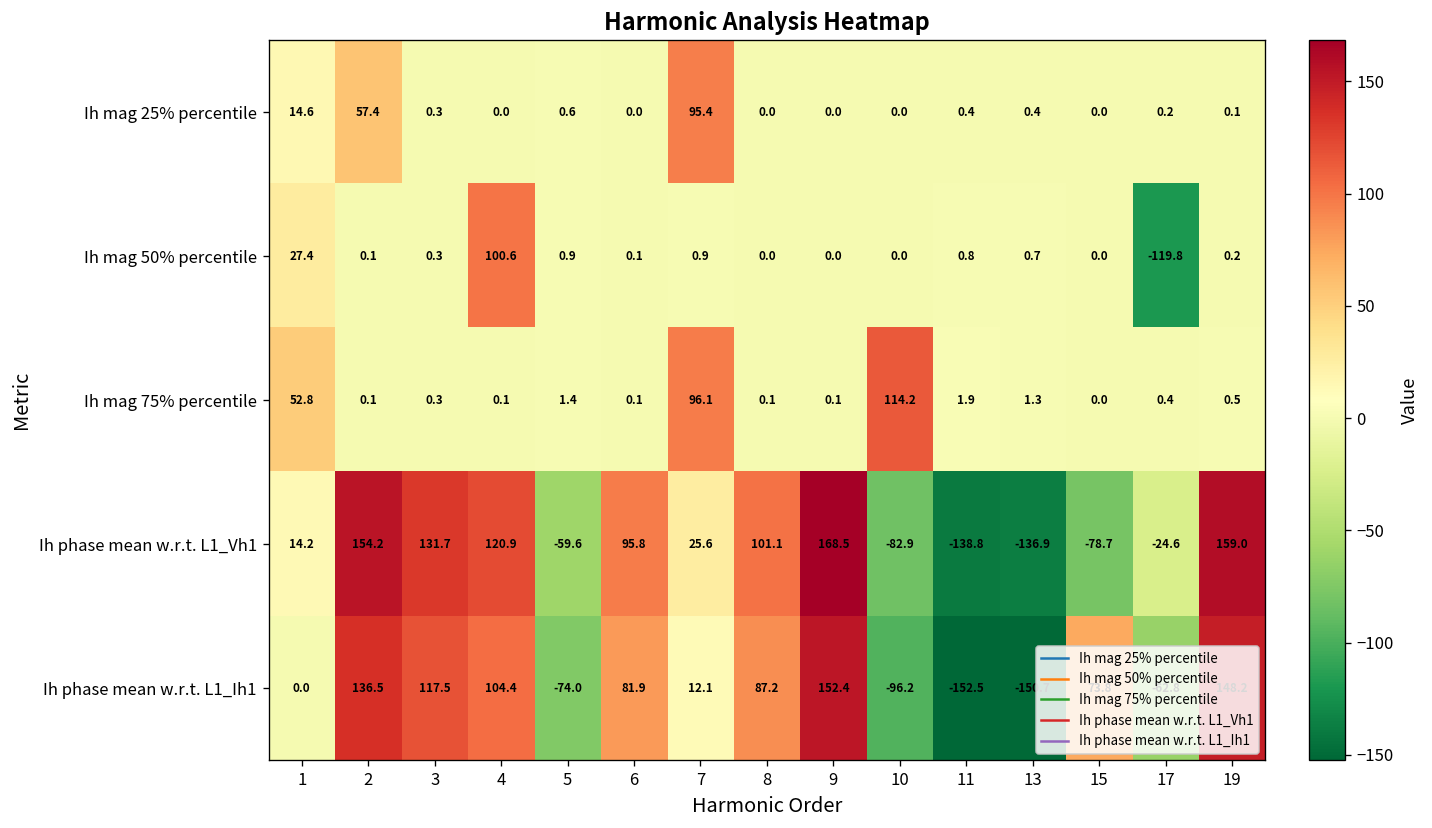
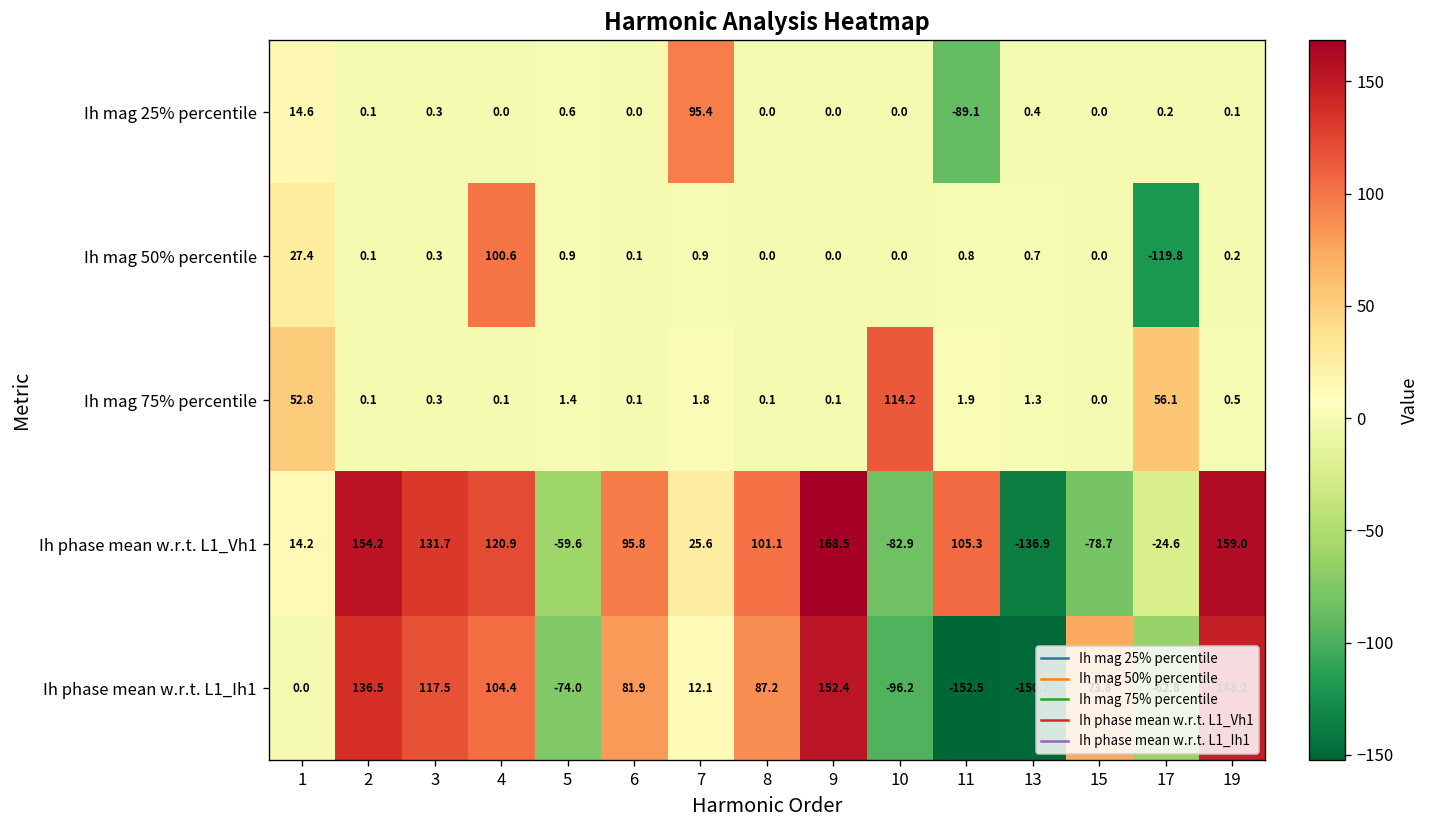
Ih mag 25% percentile, 2: 57.4 -> 0.1
Ih mag 25% percentile, 11: 0.4 -> -89.1
Ih mag 75% percentile, 7: 96.1 -> 1.8
Ih mag 75% percentile, 17: 0.4 -> 56.1
Ih phase mean w.r.t. L1_Vh1, 11: -138.8 -> 105.3
